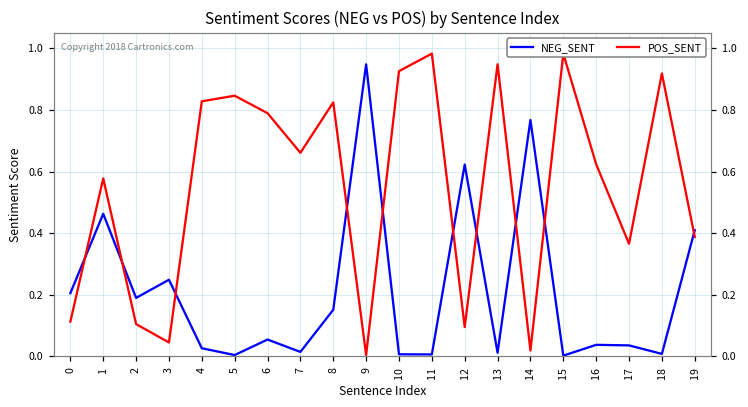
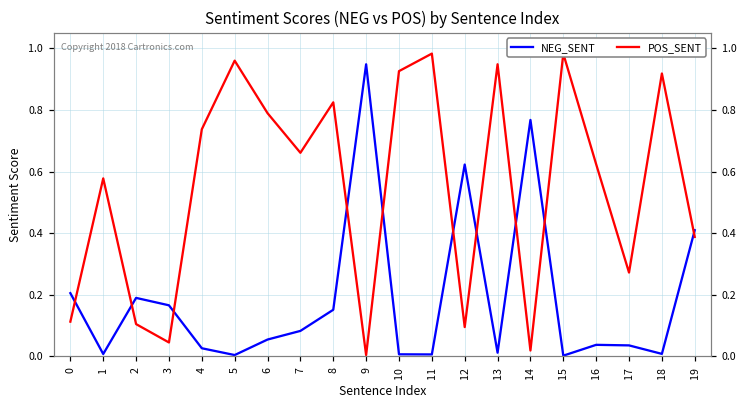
NEG_SENT, 1: 0.46 -> 0.01
NEG_SENT, 3: 0.25 -> 0.17
POS_SENT, 4: 0.83 -> 0.74
POS_SENT, 5: 0.85 -> 0.96
NEG_SENT, 7: 0.01 -> 0.08
POS_SENT, 17: 0.37 -> 0.27
